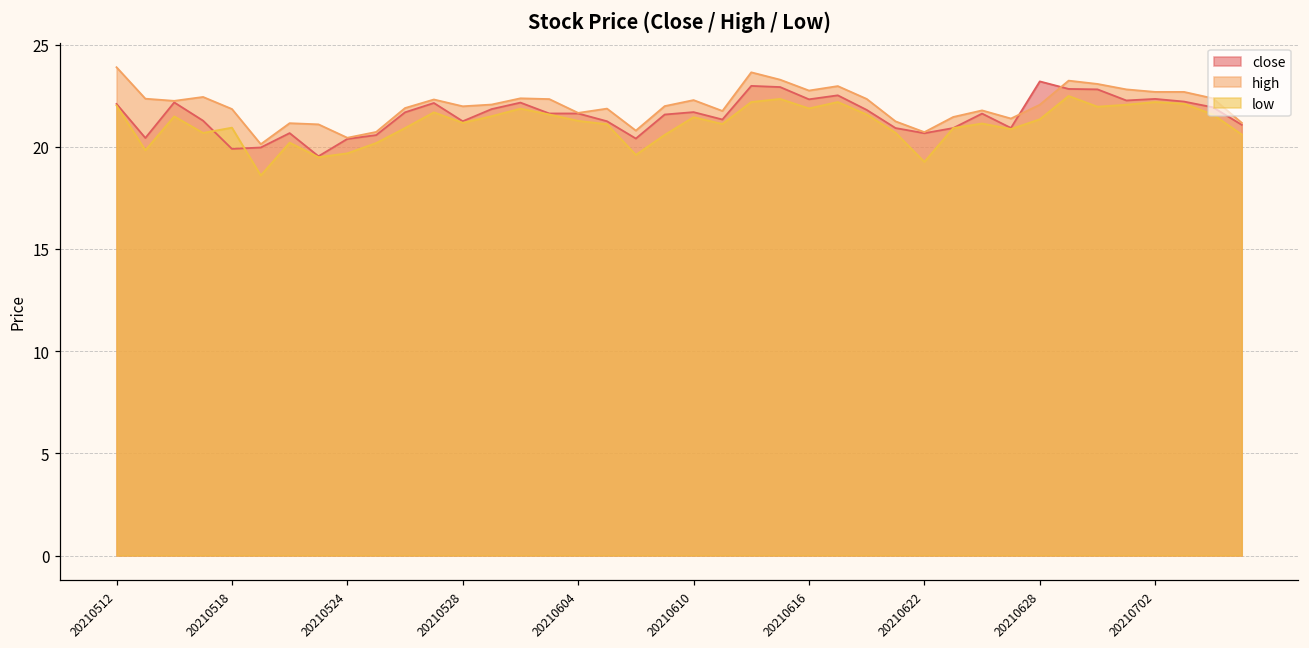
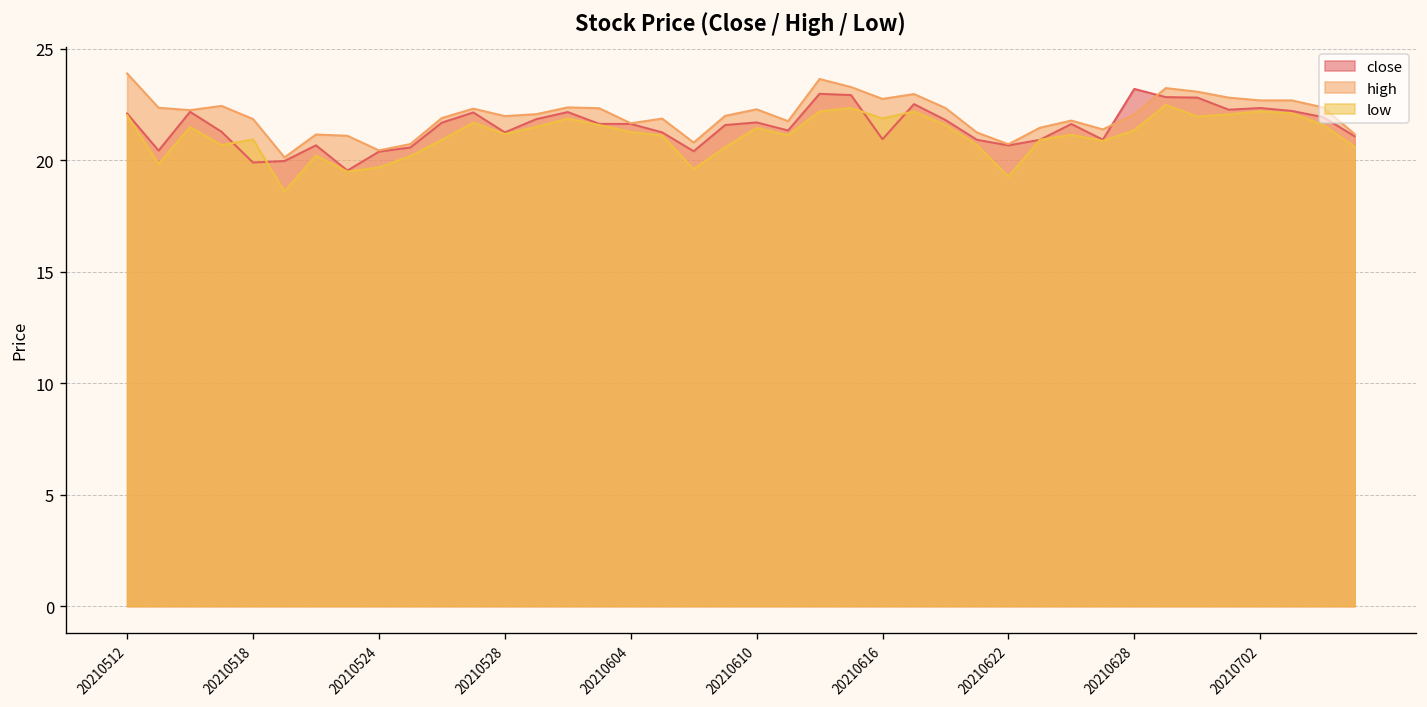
close, 20210616: 22.3 -> 20.9
